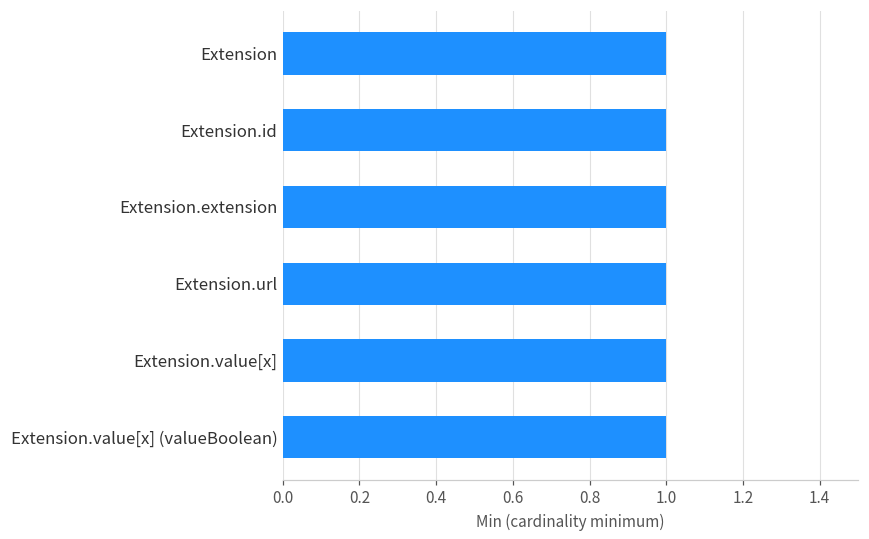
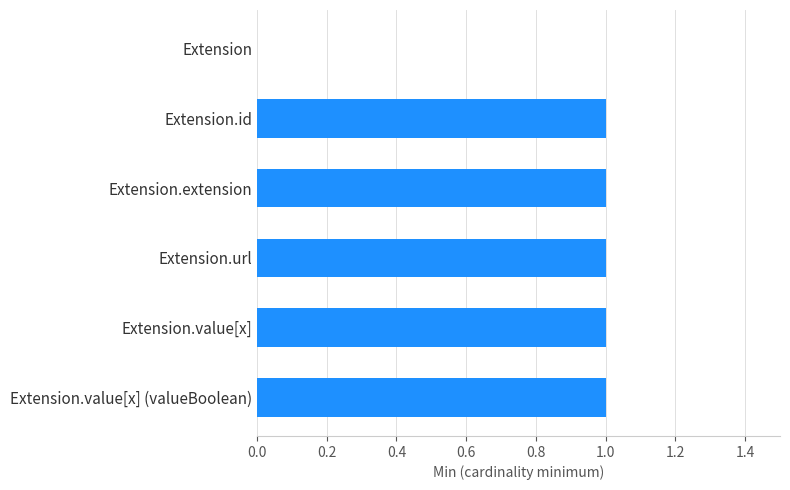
Extension: 1 -> 0
